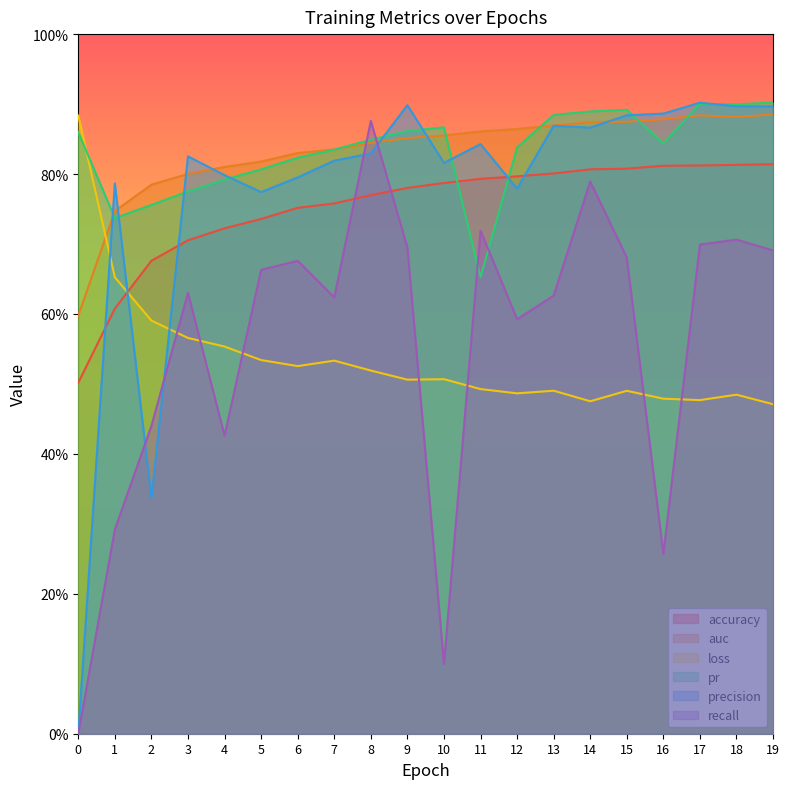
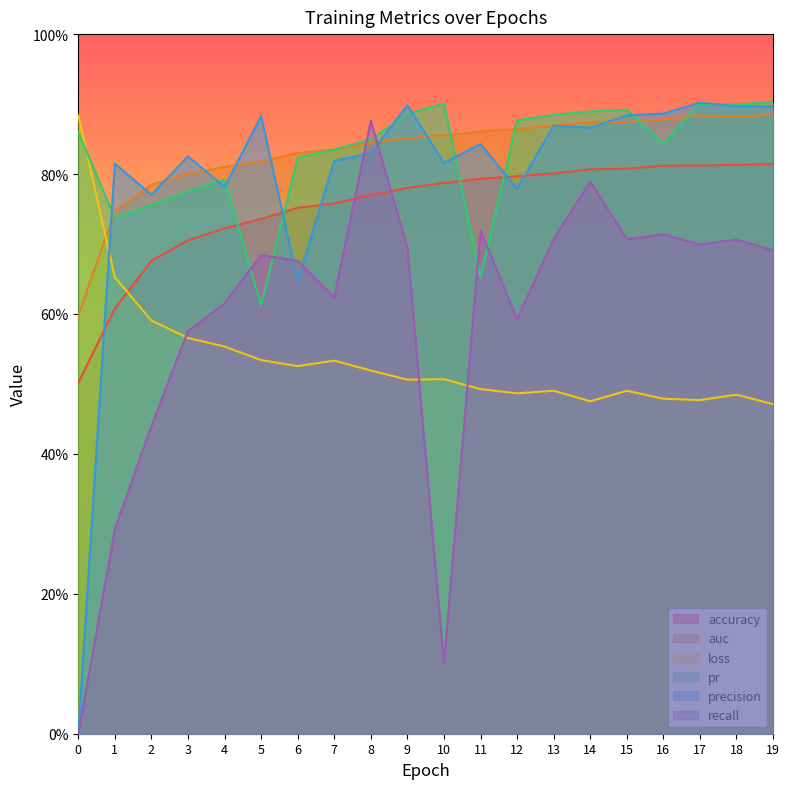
precision, 1: 79% -> 81%
precision, 2: 34% -> 77%
recall, 3: 63% -> 58%
precision, 4: 80% -> 78%
recall, 4: 43% -> 62%
pr, 5: 81% -> 61%
precision, 5: 77% -> 88%
recall, 5: 66% -> 68%
precision, 6: 80% -> 65%
pr, 9: 86% -> 89%
pr, 10: 87% -> 90%
pr, 12: 84% -> 88%
recall, 13: 63% -> 71%
recall, 15: 68% -> 71%
recall, 16: 26% -> 71%
